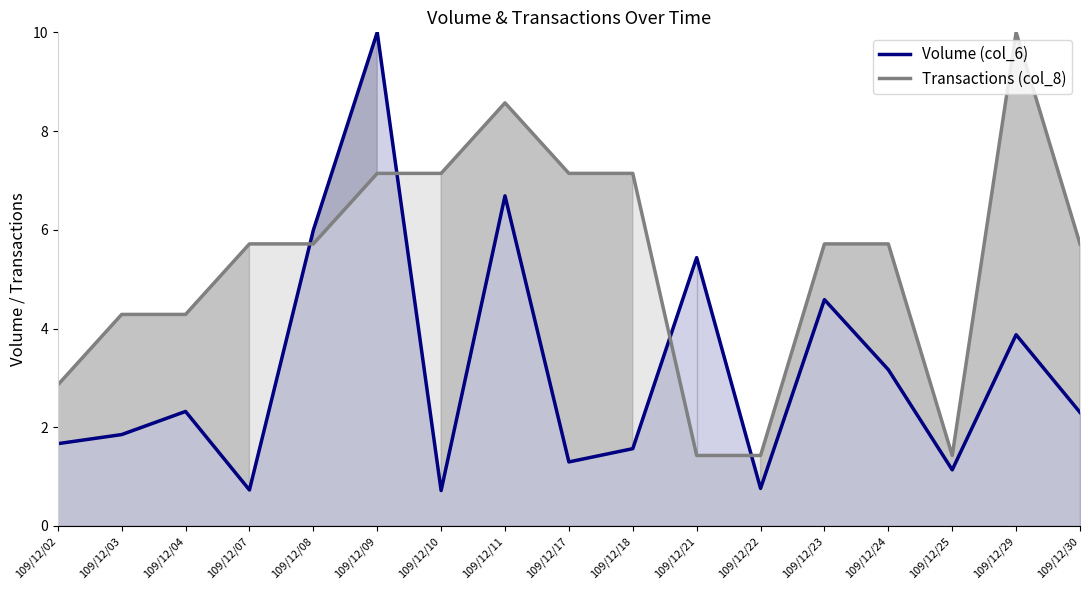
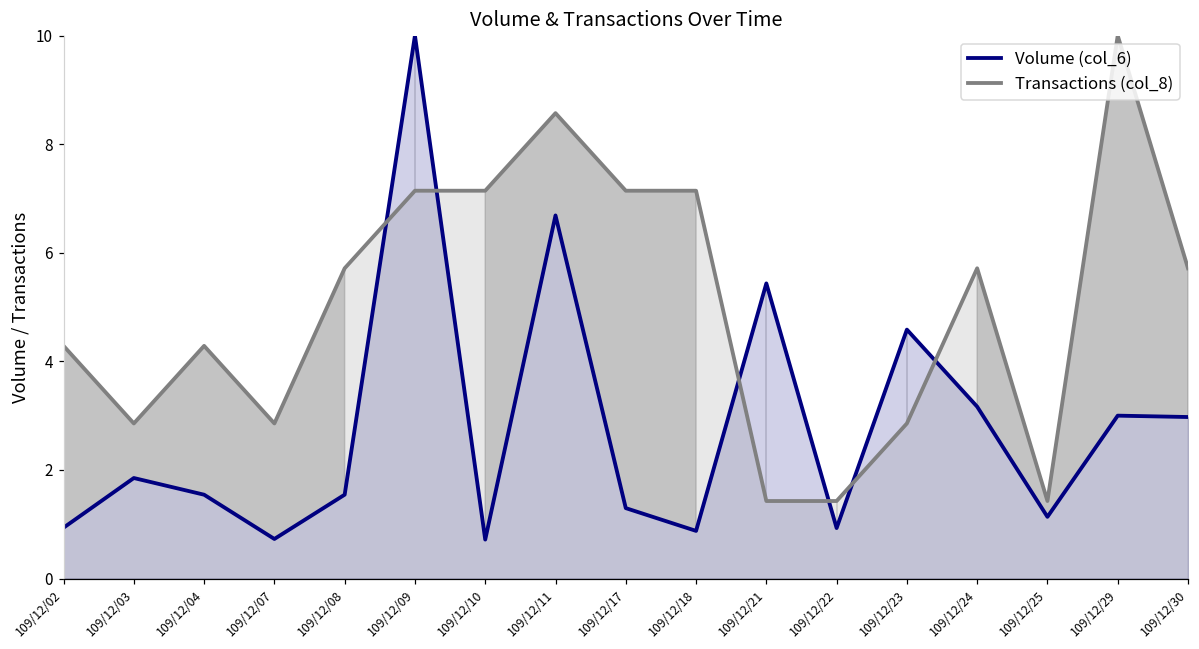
Volume (col_6), 109/12/02: 1.7 -> 0.9
Transactions (col_8), 109/12/02: 2.9 -> 4.3
Transactions (col_8), 109/12/03: 4.3 -> 2.9
Volume (col_6), 109/12/04: 2.3 -> 1.5
Transactions (col_8), 109/12/07: 5.7 -> 2.9
Volume (col_6), 109/12/08: 6.0 -> 1.5
Volume (col_6), 109/12/18: 1.6 -> 0.9
Volume (col_6), 109/12/22: 0.8 -> 0.9
Transactions (col_8), 109/12/23: 5.7 -> 2.9
Volume (col_6), 109/12/29: 3.9 -> 3.0
Volume (col_6), 109/12/30: 2.3 -> 3.0
